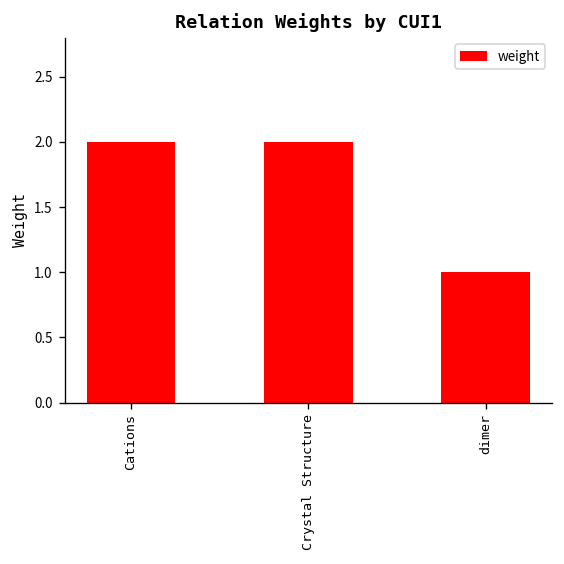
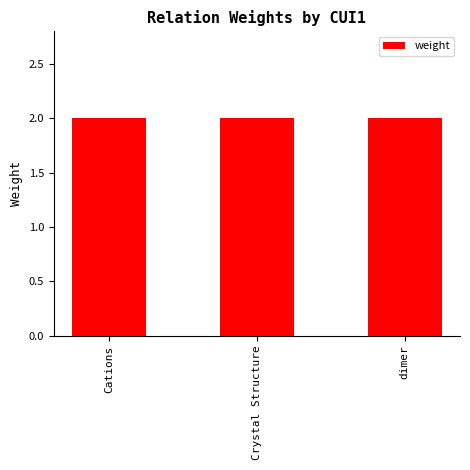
dimer: 1 -> 2
